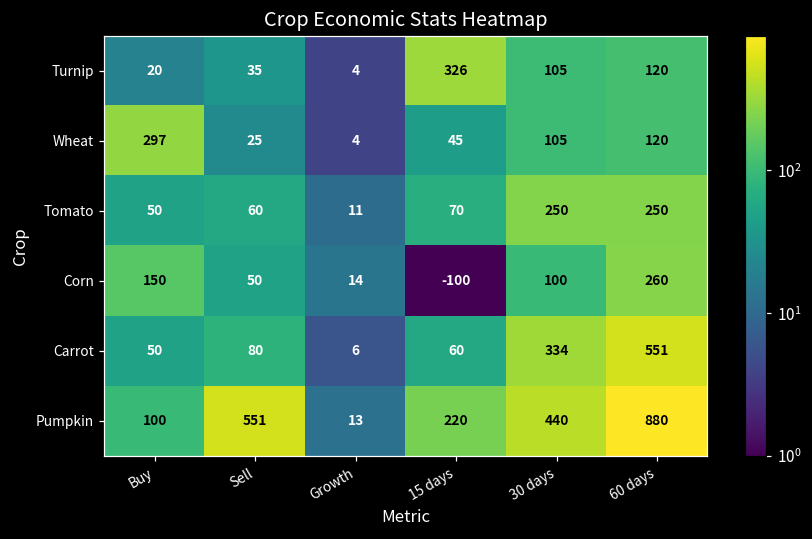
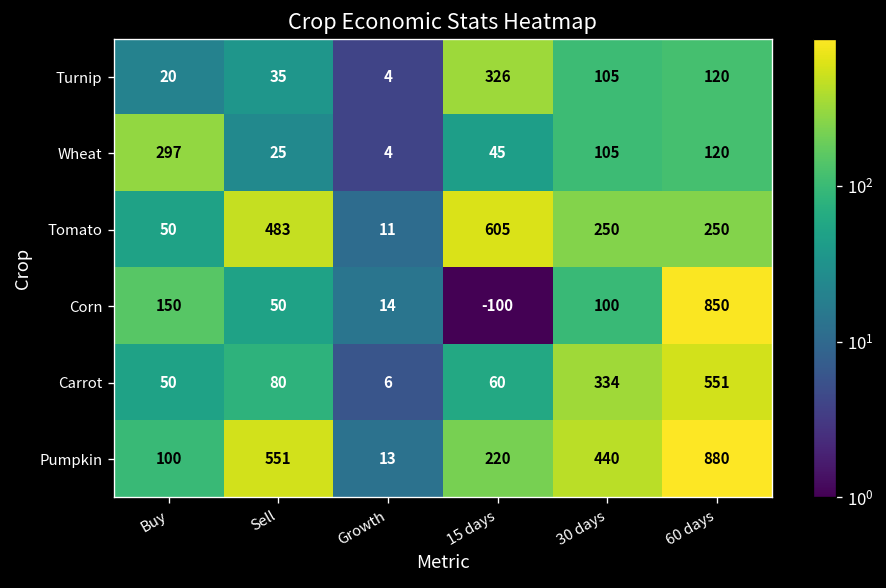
Tomato, Sell: 60 -> 483
Tomato, 15 days: 70 -> 605
Corn, 60 days: 260 -> 850
